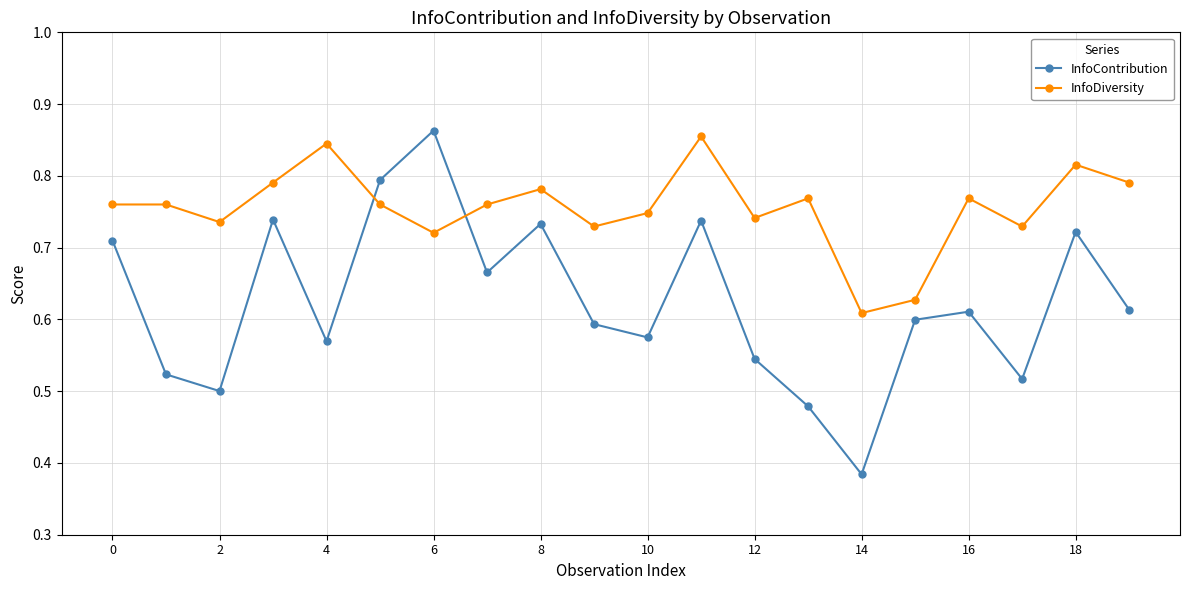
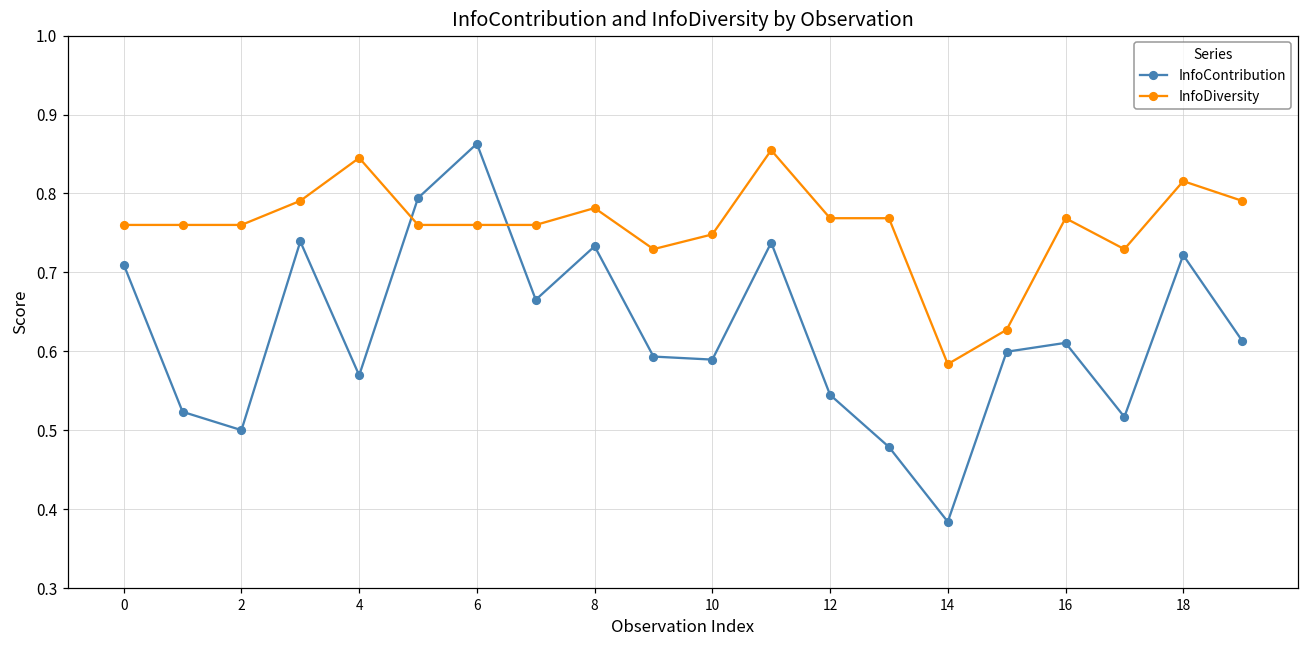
InfoDiversity, 2: 0.74 -> 0.76
InfoDiversity, 6: 0.72 -> 0.76
InfoContribution, 10: 0.57 -> 0.59
InfoDiversity, 12: 0.74 -> 0.77
InfoDiversity, 14: 0.61 -> 0.58
